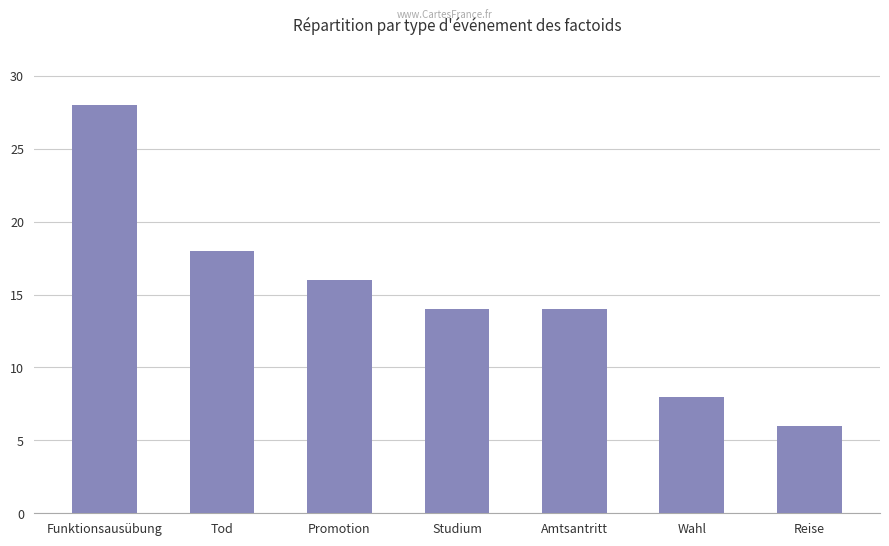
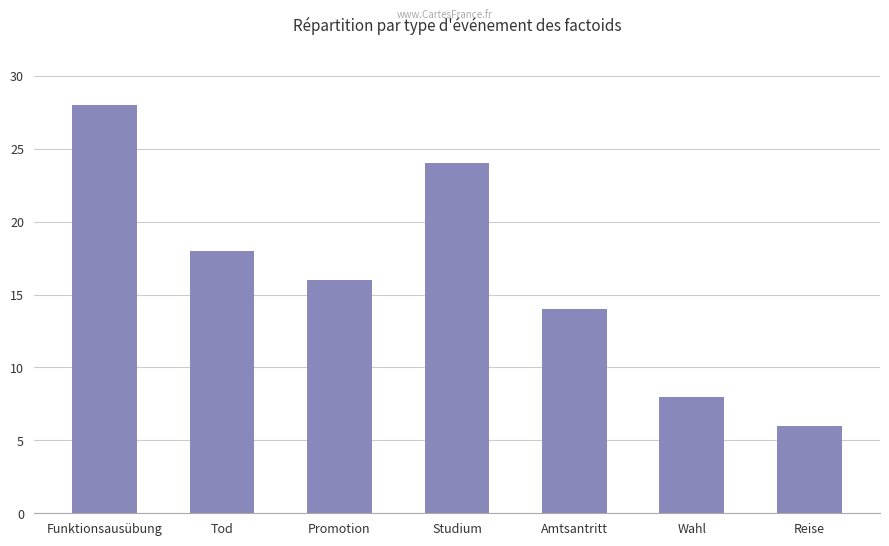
Studium: 14 -> 24
